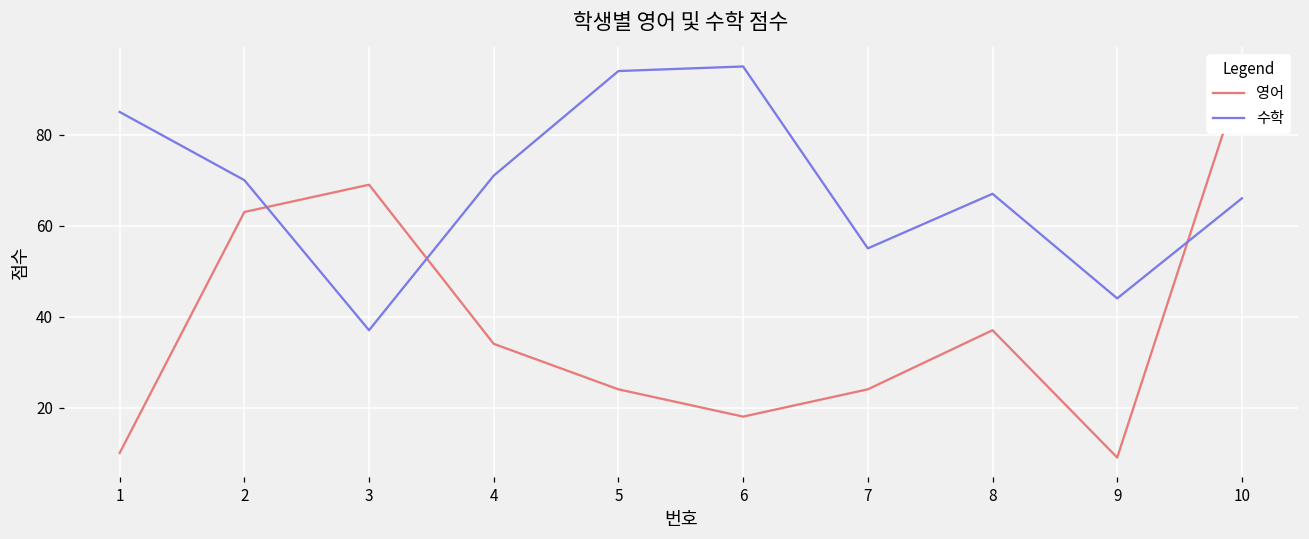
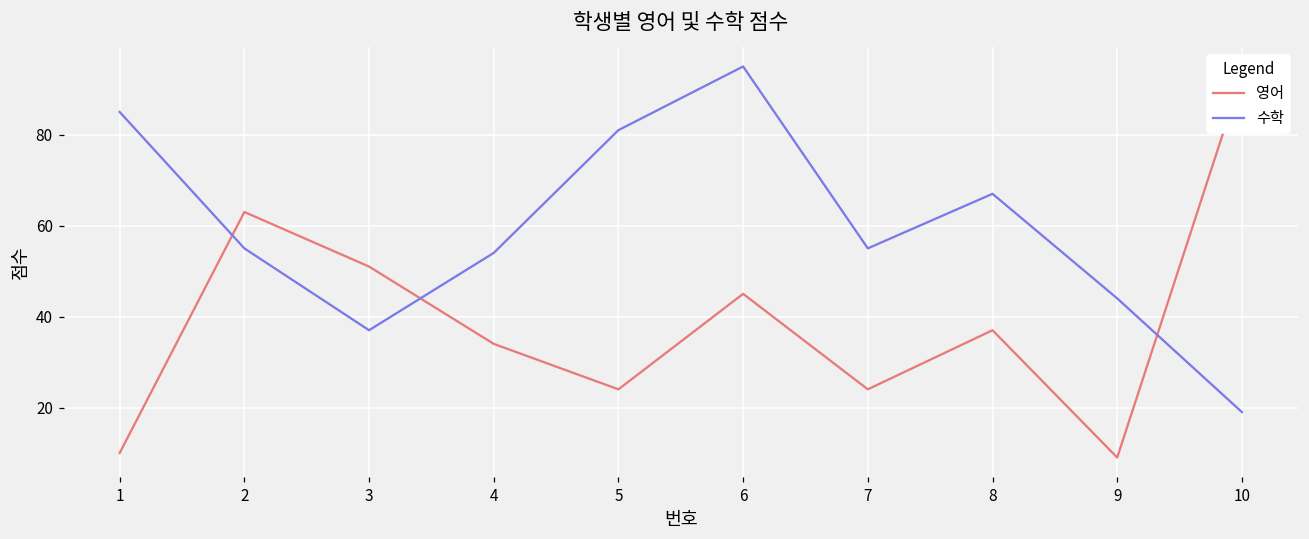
수학, 2: 70 -> 55
영어, 3: 69 -> 51
수학, 4: 71 -> 54
수학, 5: 94 -> 81
영어, 6: 18 -> 45
수학, 10: 66 -> 19
